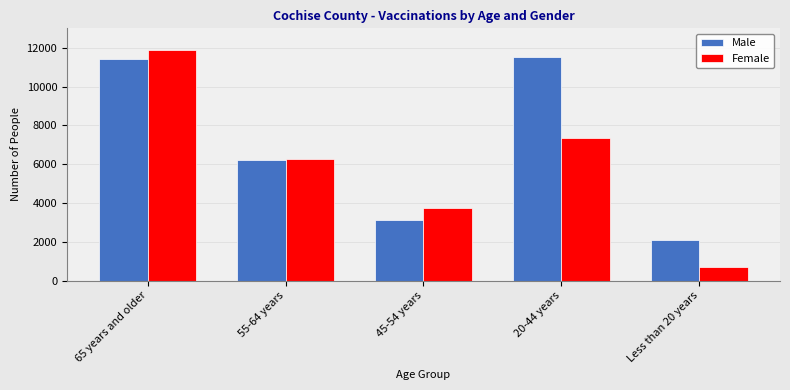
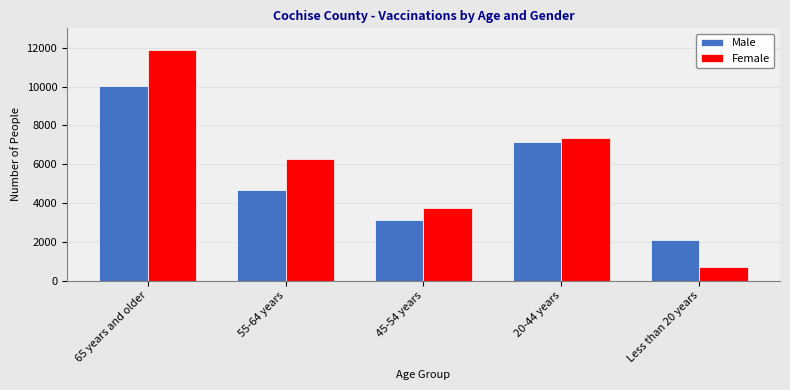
Male, 65 years and older: 11400 -> 10000
Male, 55-64 years: 6200 -> 4700
Male, 20-44 years: 11500 -> 7200
